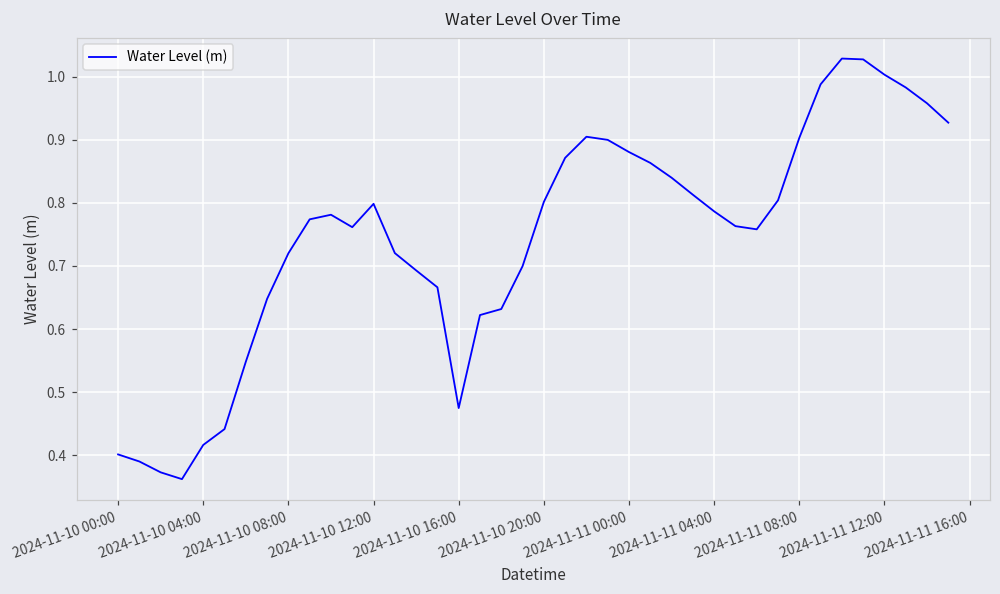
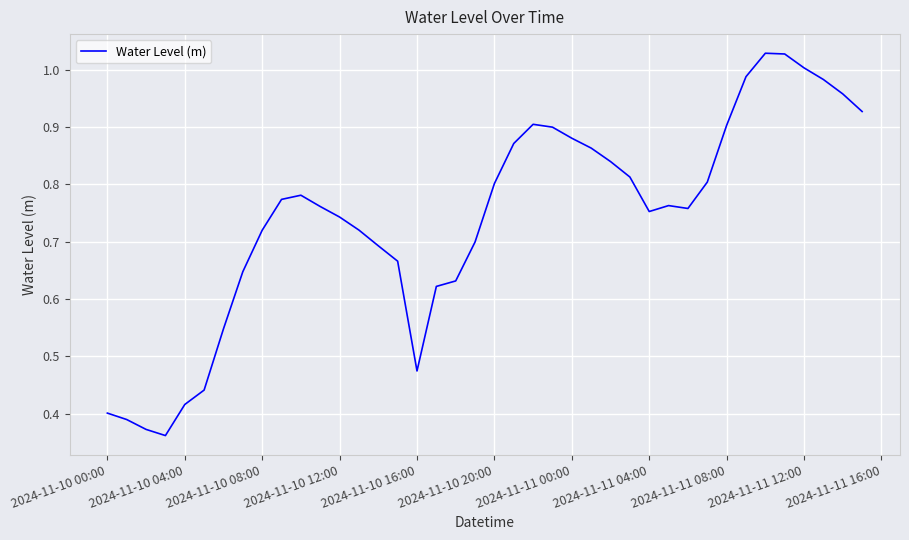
2024-11-10 12:00: 0.80 -> 0.74
2024-11-11 04:00: 0.79 -> 0.75
